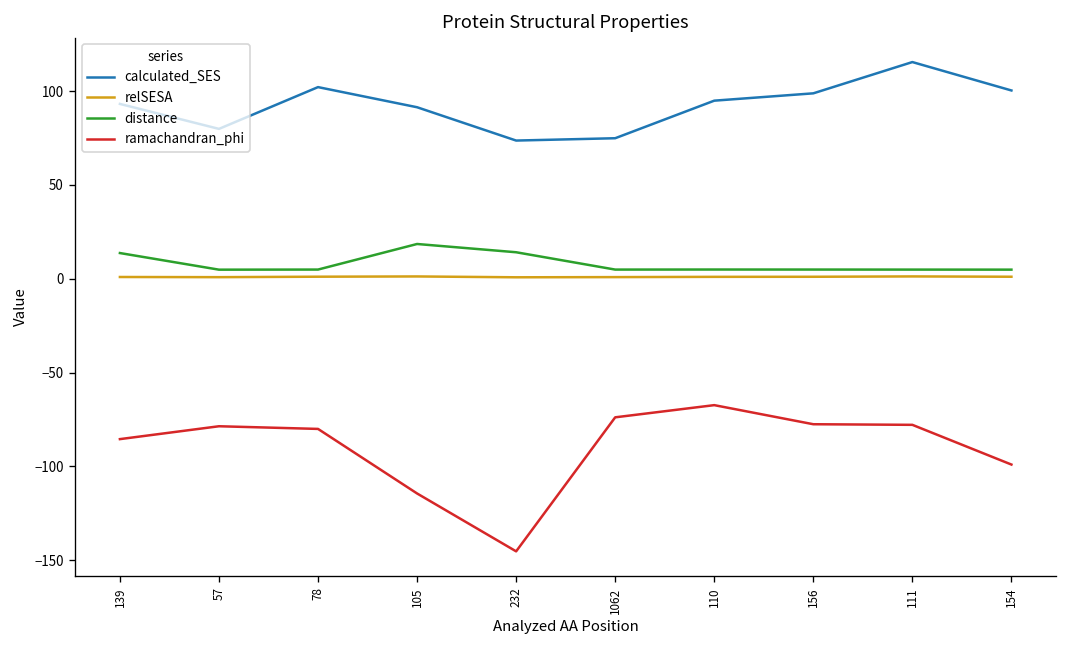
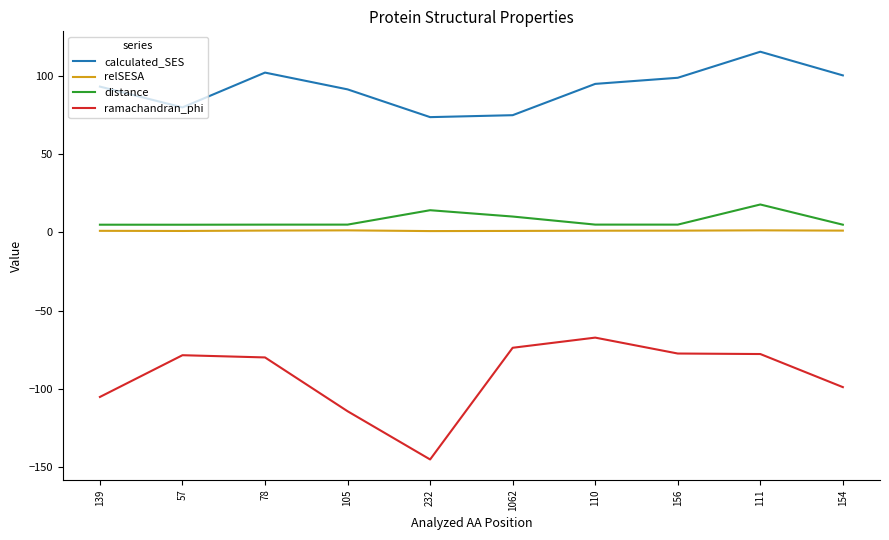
distance, 139: 14 -> 5
ramachandran_phi, 139: -85 -> -105
distance, 105: 19 -> 5
distance, 1062: 5 -> 10
distance, 111: 5 -> 18
